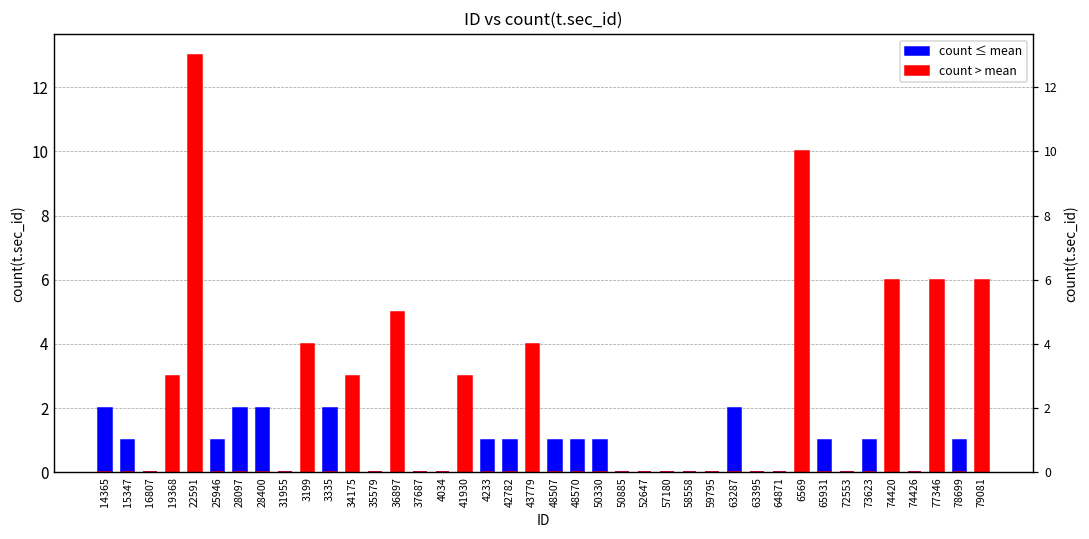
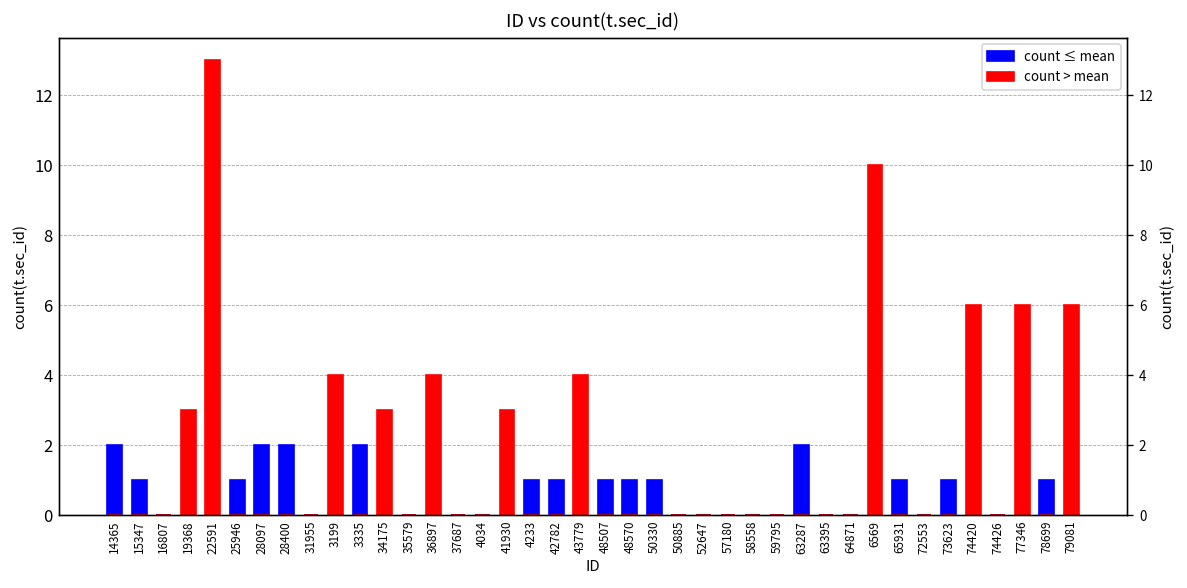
count > mean, 36897: 5 -> 4
